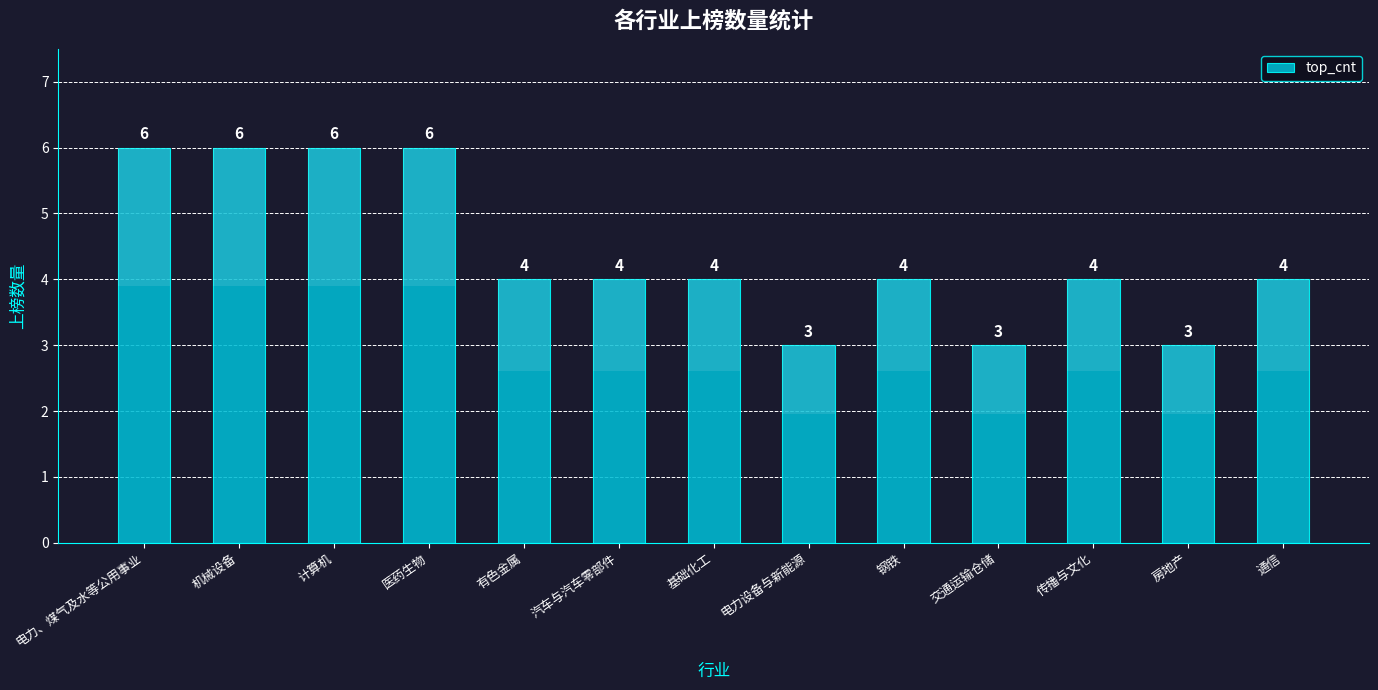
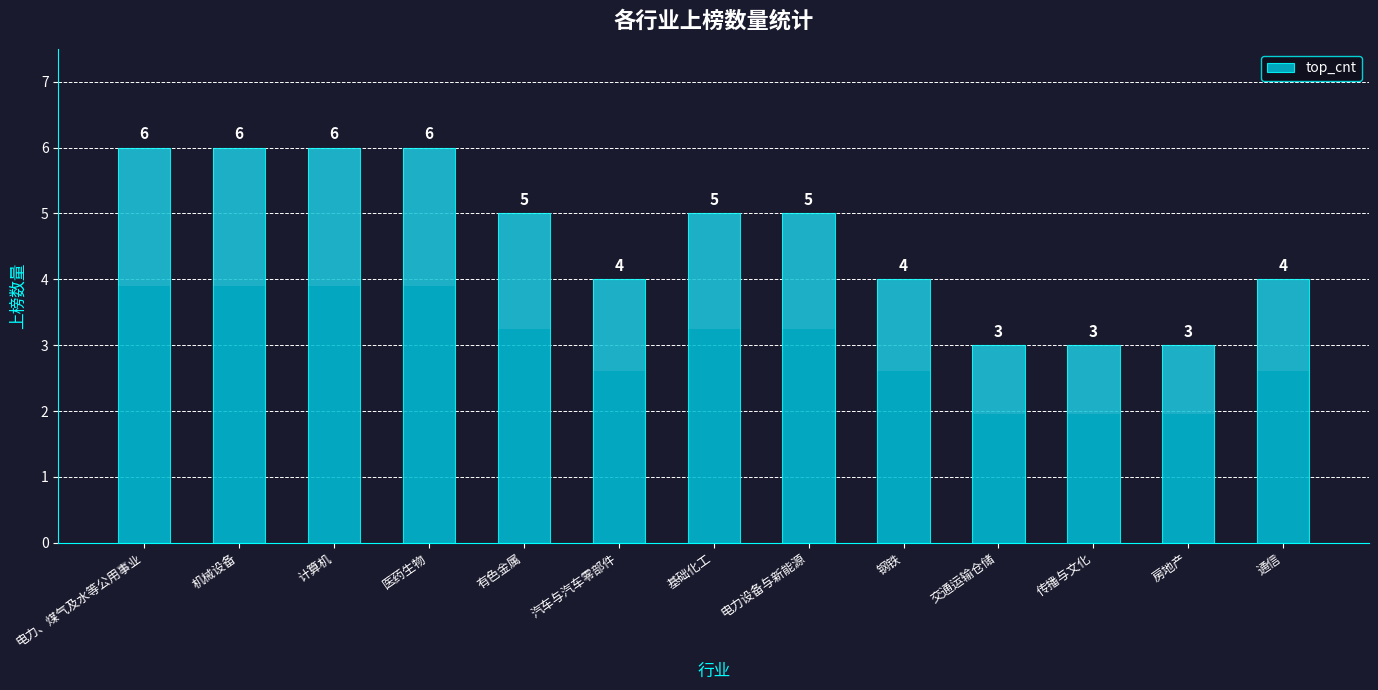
有色金属: 4 -> 5
基础化工: 4 -> 5
电力设备与新能源: 3 -> 5
传播与文化: 4 -> 3
